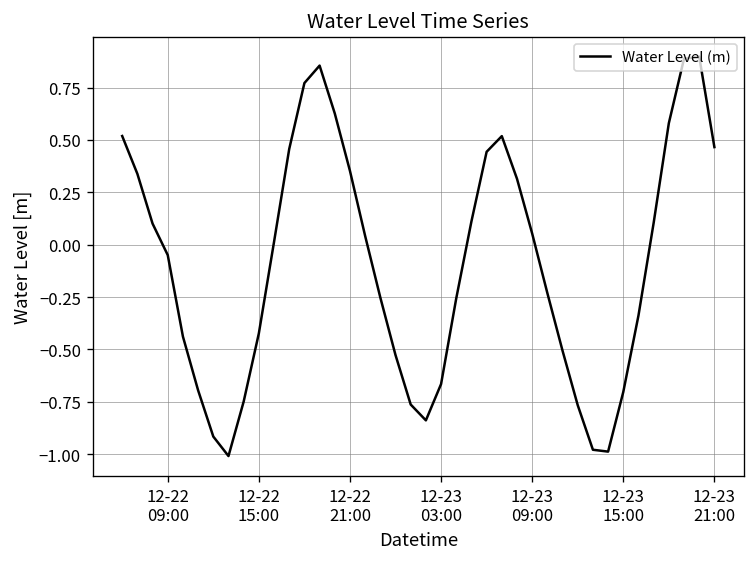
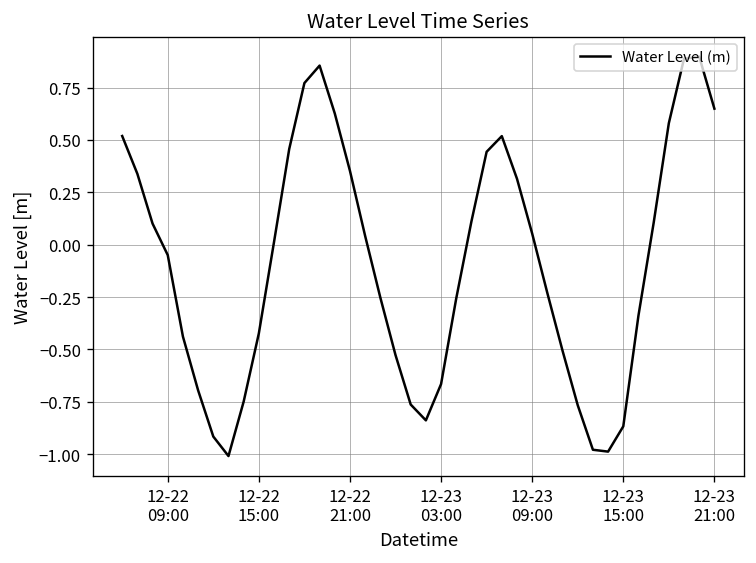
12-23 15:00: -0.70 -> -0.87
12-23 21:00: 0.47 -> 0.65
